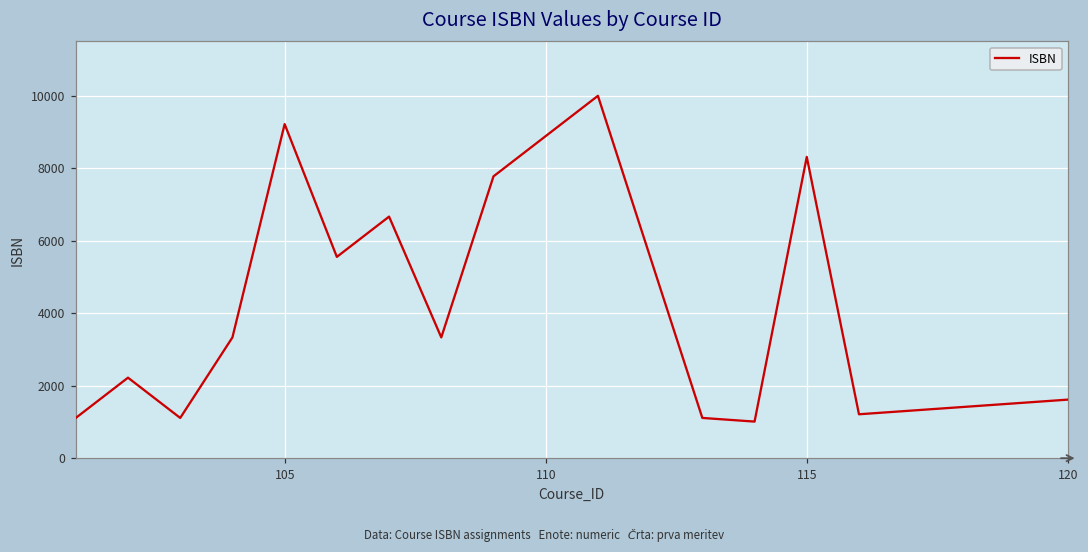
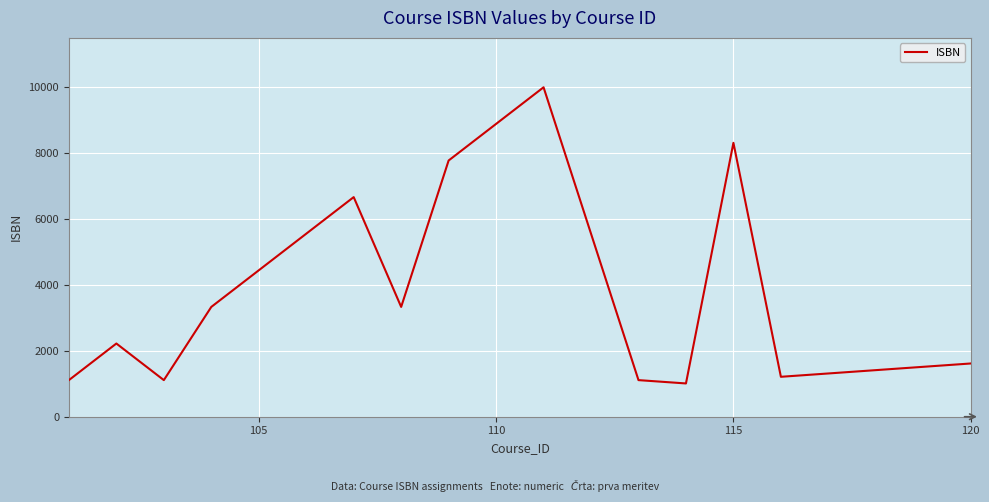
105: 9200 -> 4400
